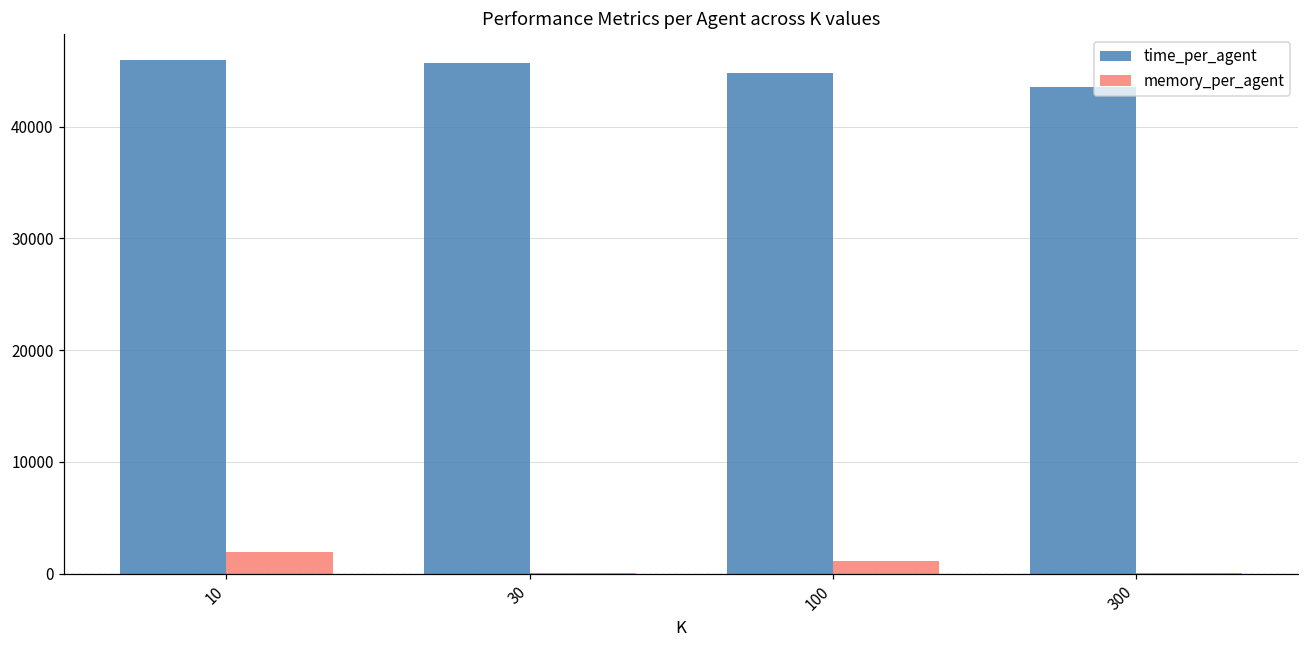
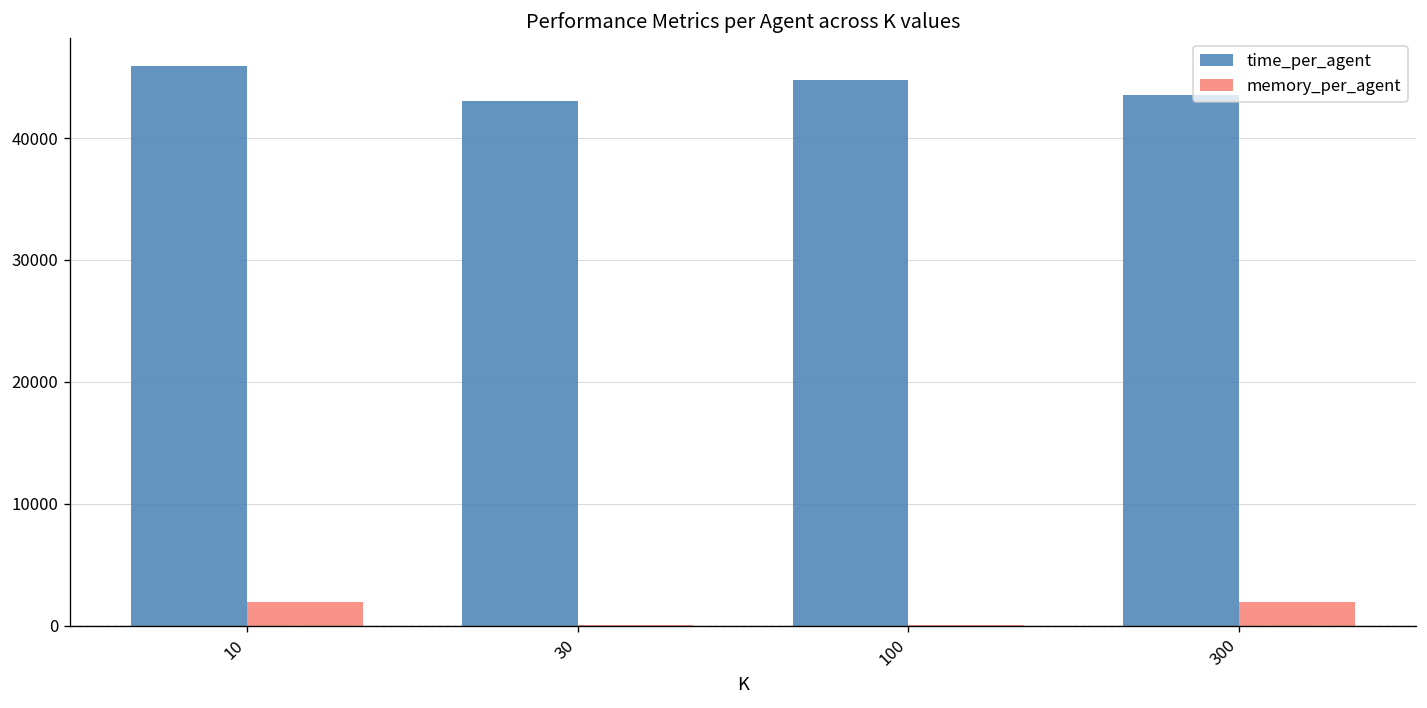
time_per_agent, 30: 45700 -> 43100
memory_per_agent, 100: 1100 -> 0
memory_per_agent, 300: 0 -> 1900
